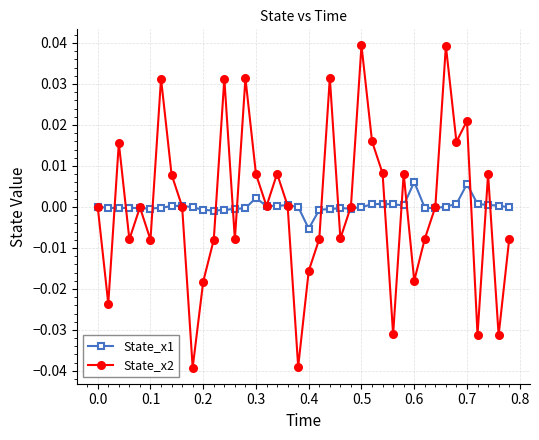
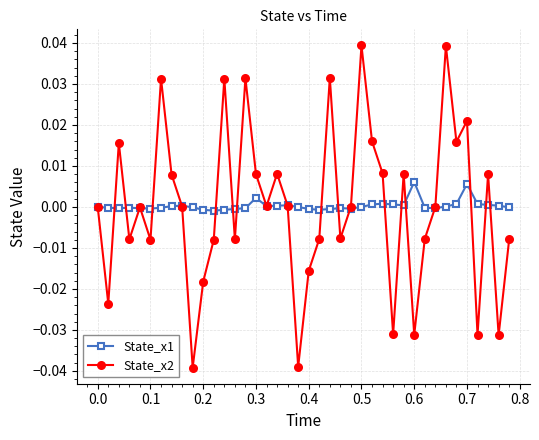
State_x1, 0.4: -0.005 -> -0.001
State_x2, 0.6: -0.018 -> -0.031
